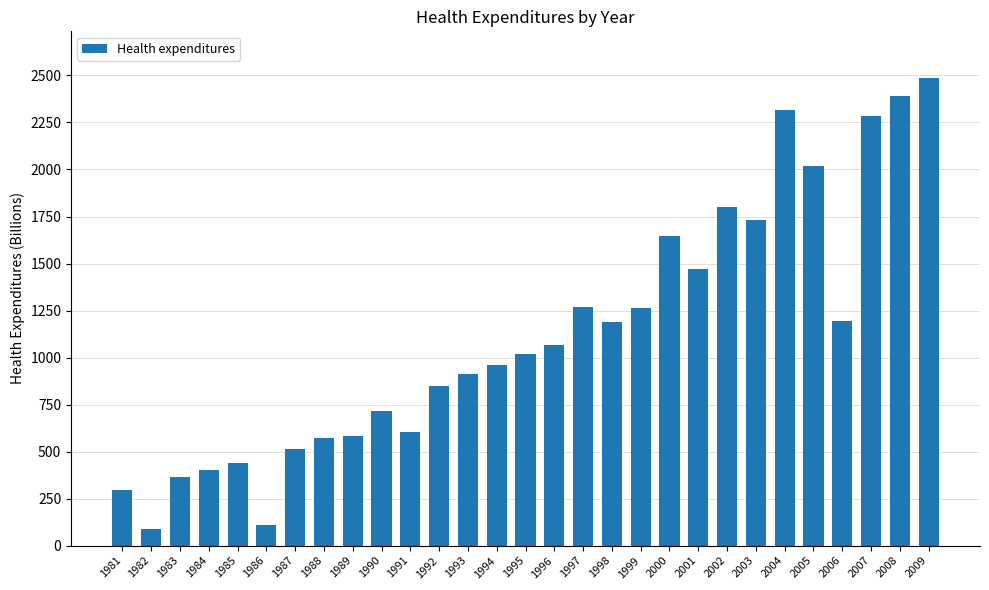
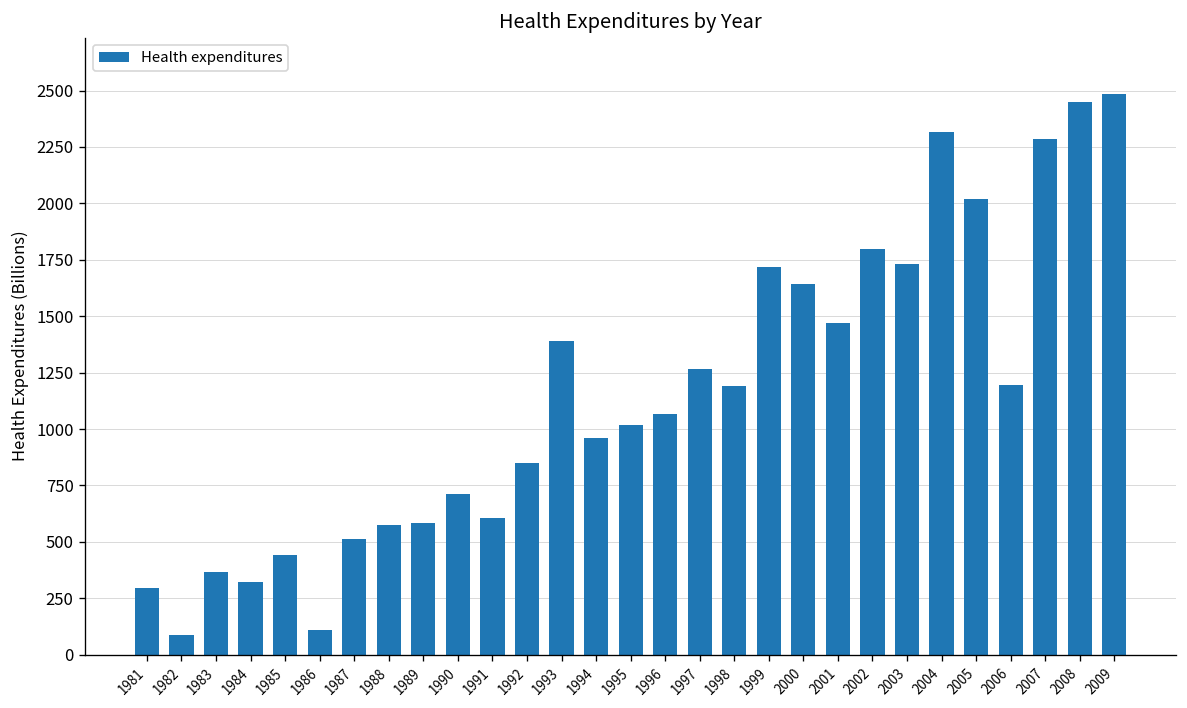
1984: 400 -> 320
1993: 910 -> 1390
1999: 1270 -> 1720
2008: 2390 -> 2450
